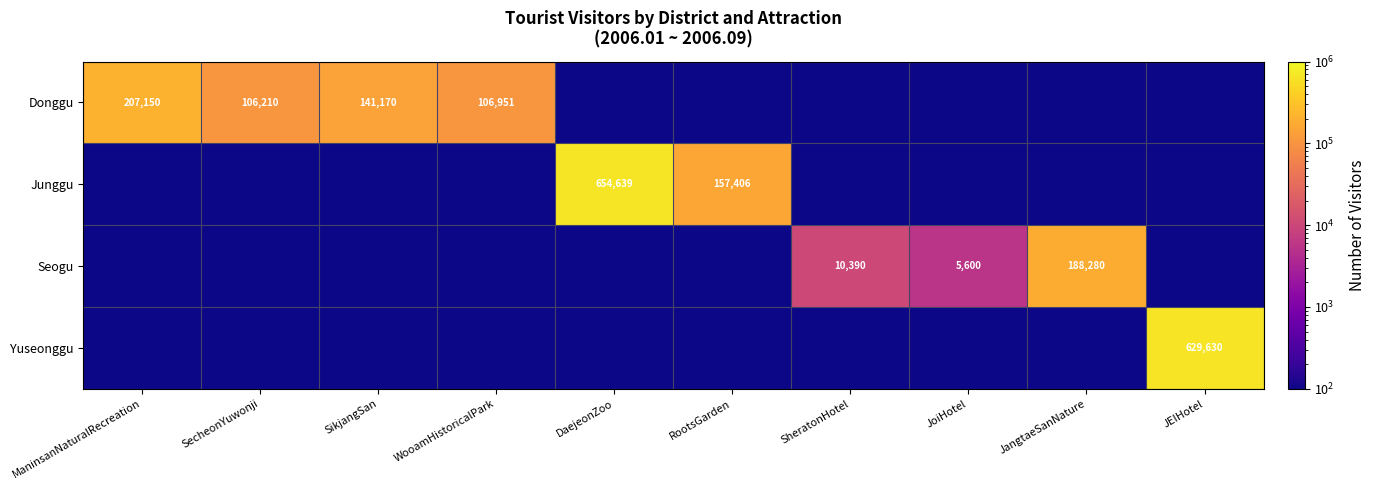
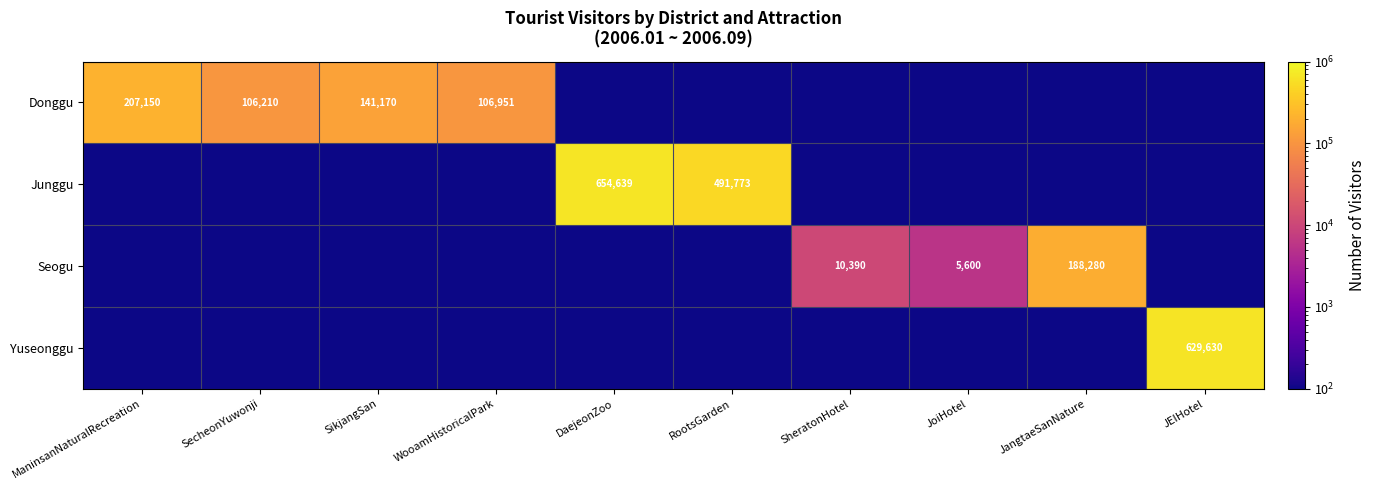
Junggu, RootsGarden: 157,406 -> 491,773
